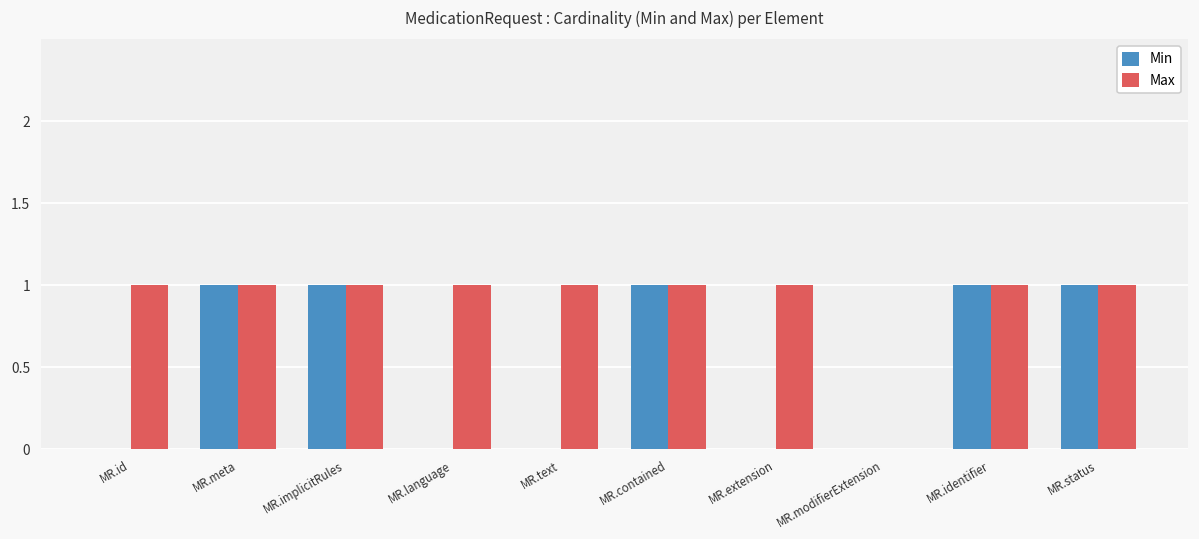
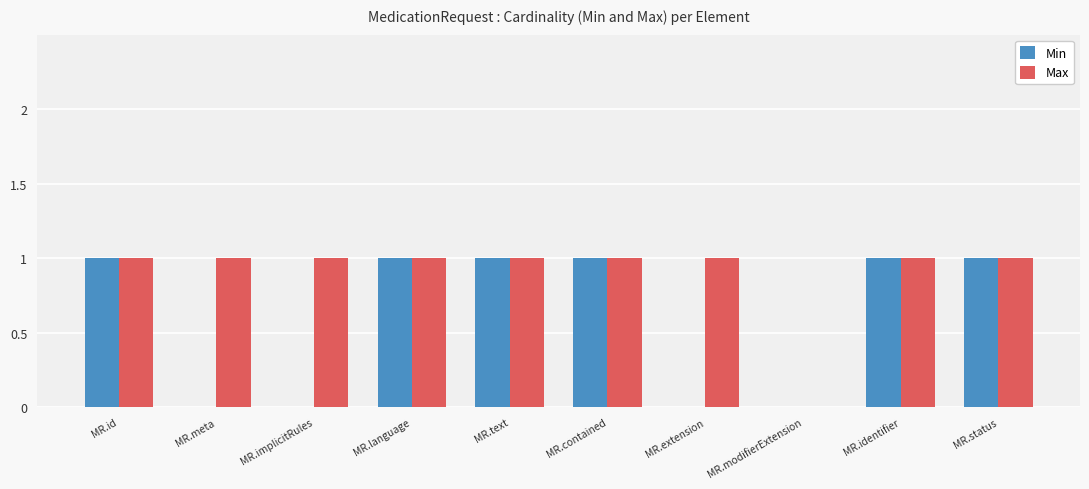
Min, MR.id: 0 -> 1
Min, MR.meta: 1 -> 0
Min, MR.implicitRules: 1 -> 0
Min, MR.language: 0 -> 1
Min, MR.text: 0 -> 1
